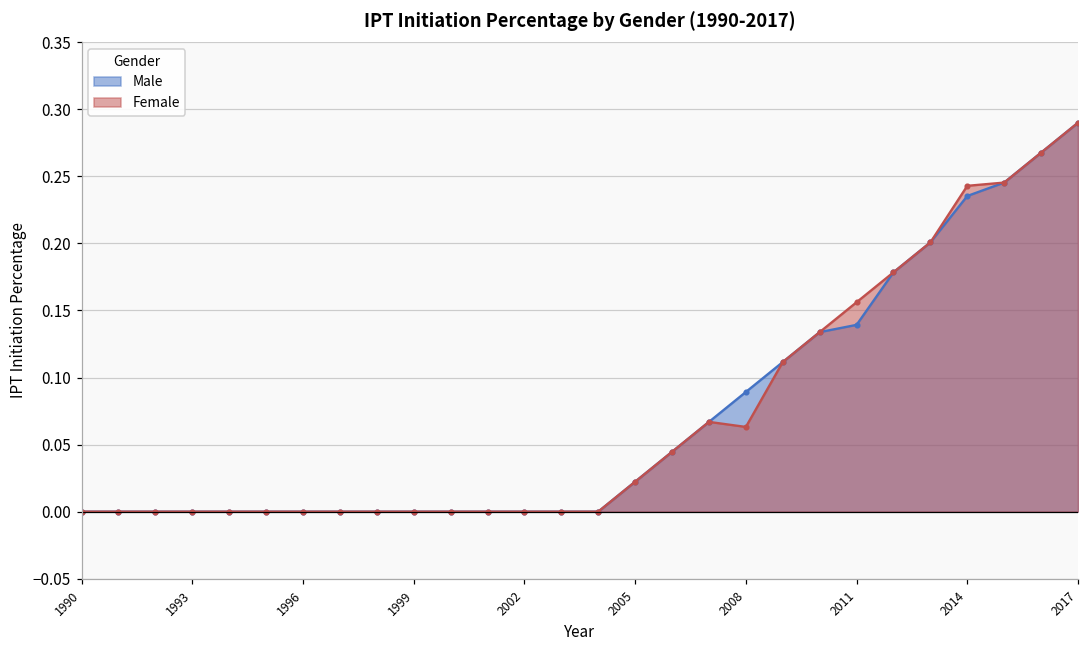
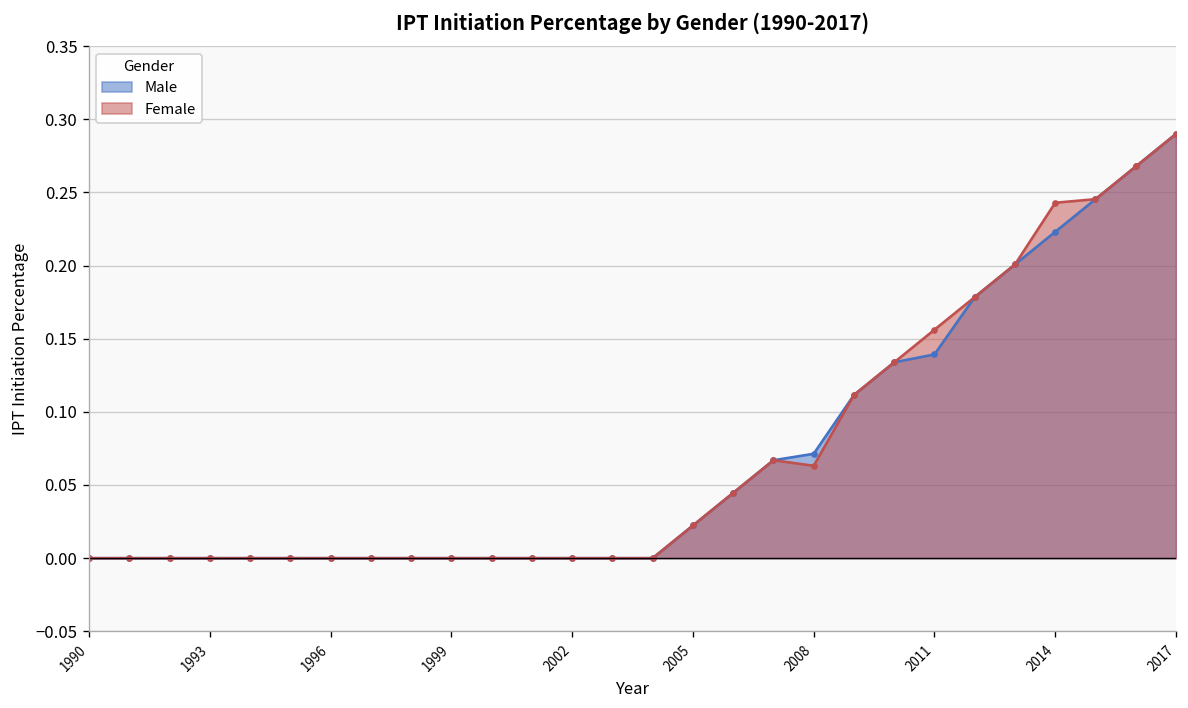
Male, 2008: 0.089 -> 0.071
Male, 2014: 0.235 -> 0.223
